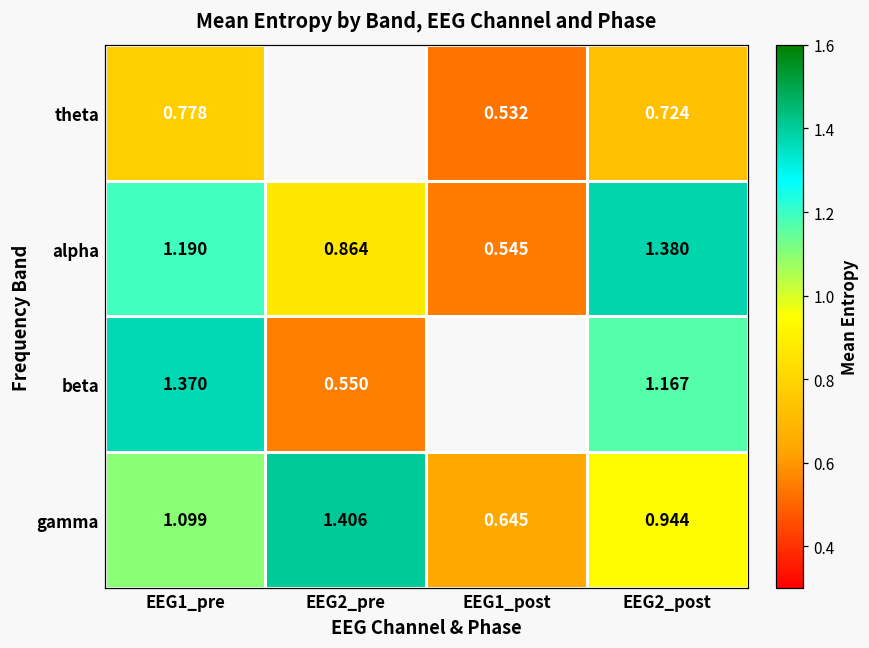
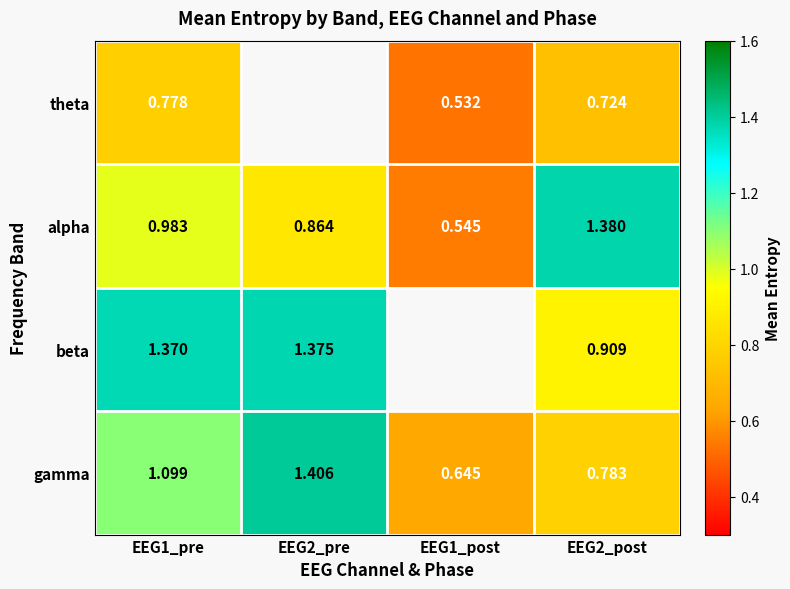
alpha, EEG1_pre: 1.190 -> 0.983
beta, EEG2_pre: 0.550 -> 1.375
beta, EEG2_post: 1.167 -> 0.909
gamma, EEG2_post: 0.944 -> 0.783
